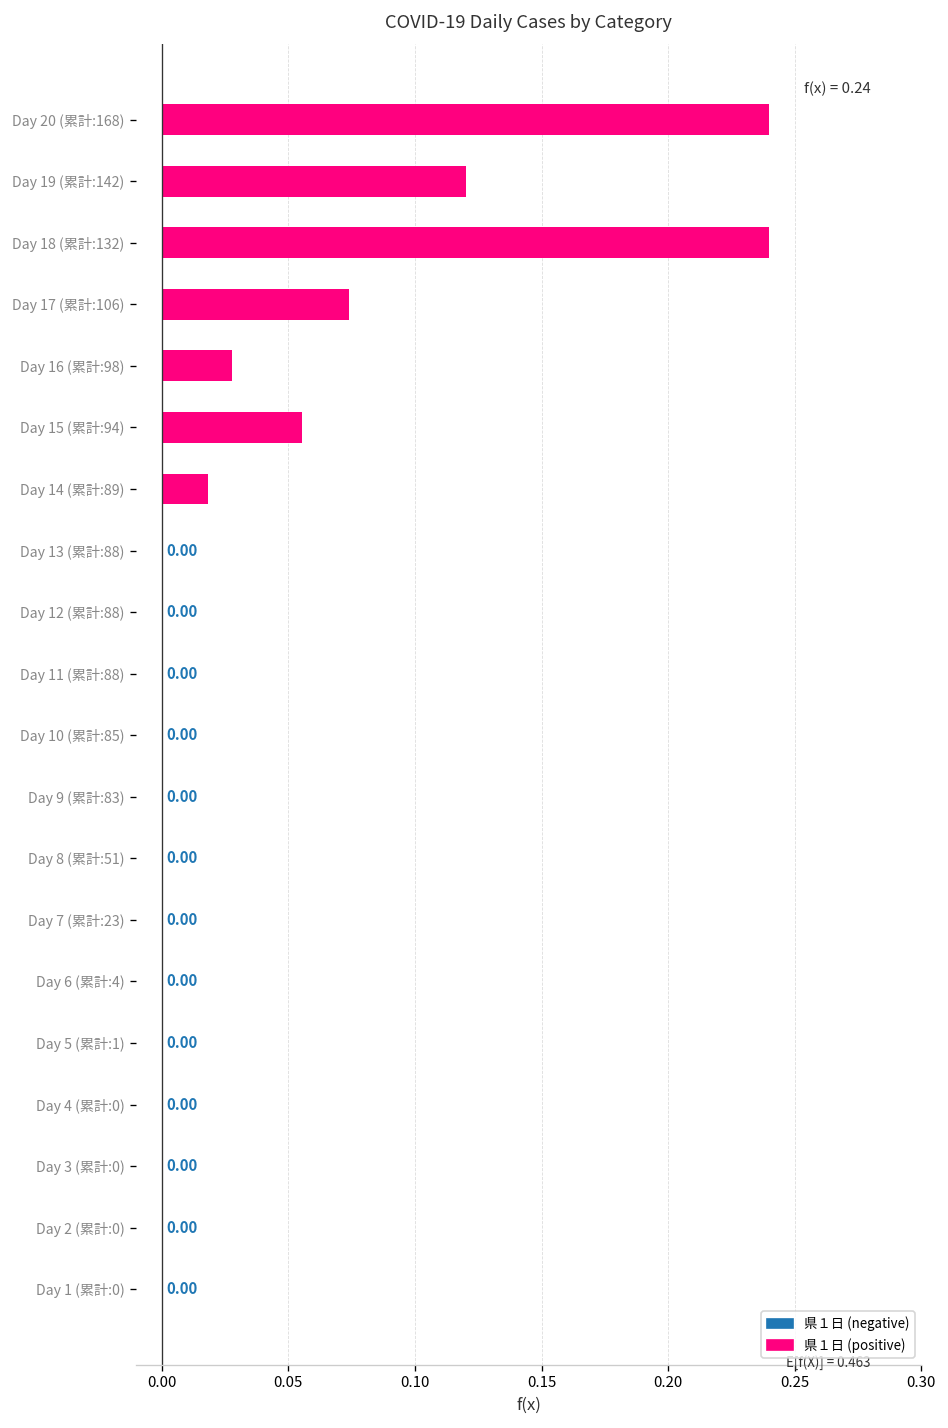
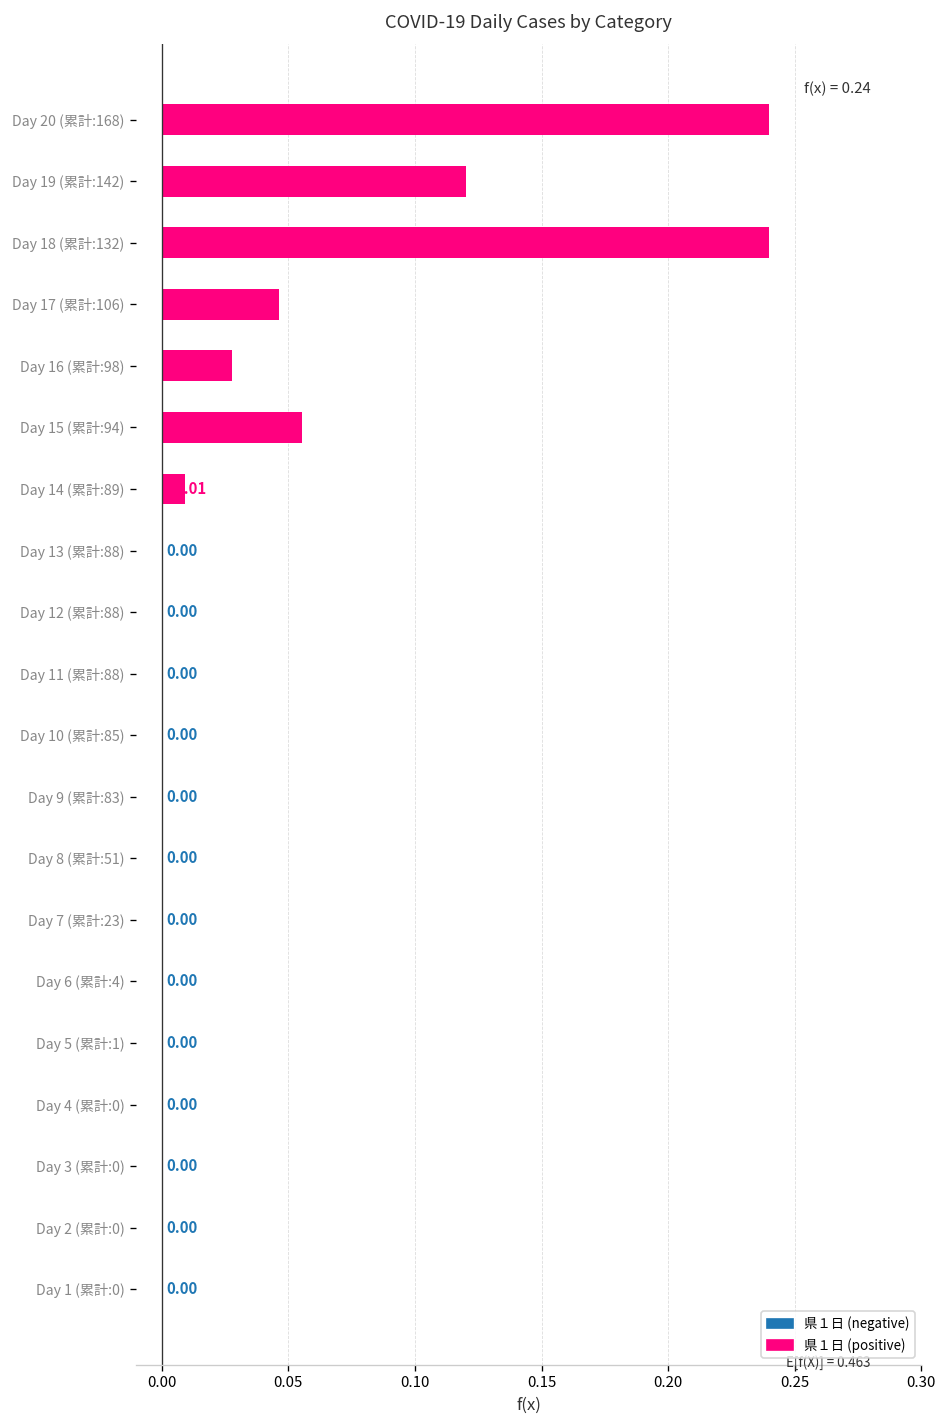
Day 17 (累計:106): 0.074 -> 0.046
Day 14 (累計:89): 0.018 -> 0.009
